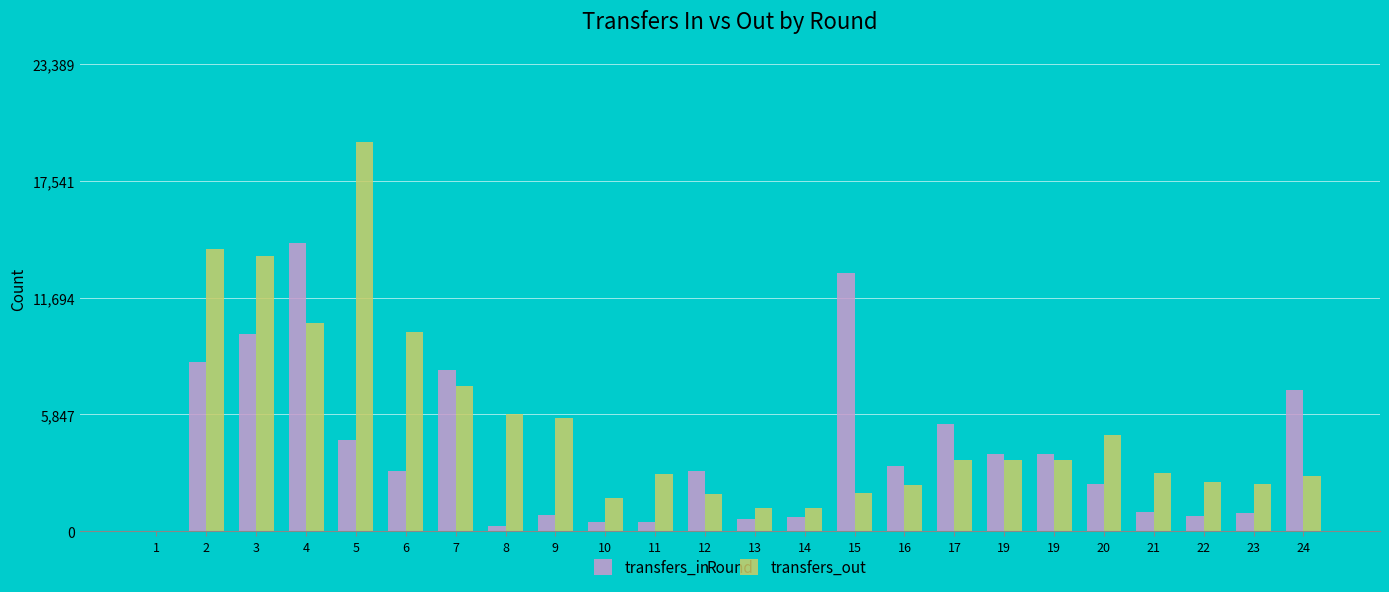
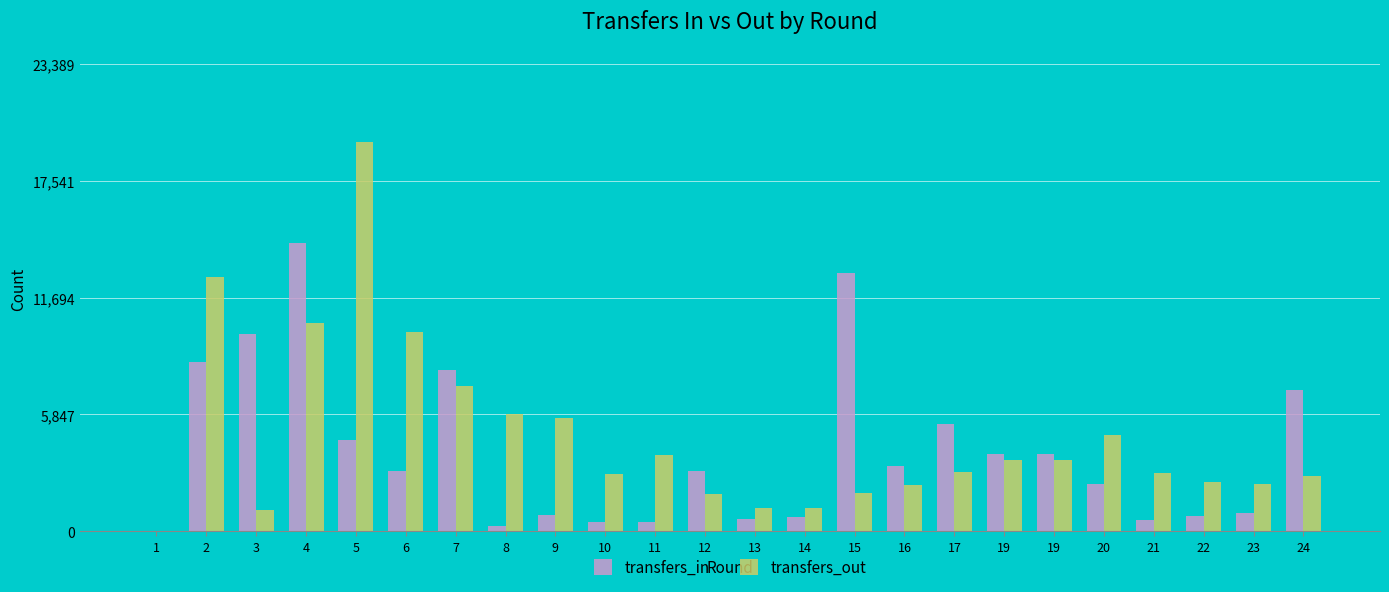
transfers_out, 2: 14,200 -> 12,700
transfers_out, 3: 13,800 -> 1,100
transfers_out, 10: 1,700 -> 2,900
transfers_out, 11: 2,900 -> 3,800
transfers_out, 17: 3,600 -> 3,000
transfers_in, 21: 900 -> 500
